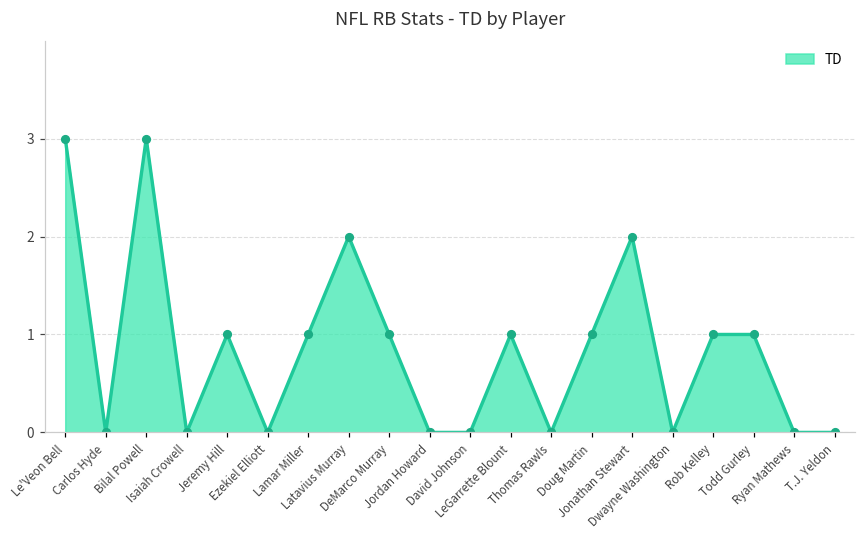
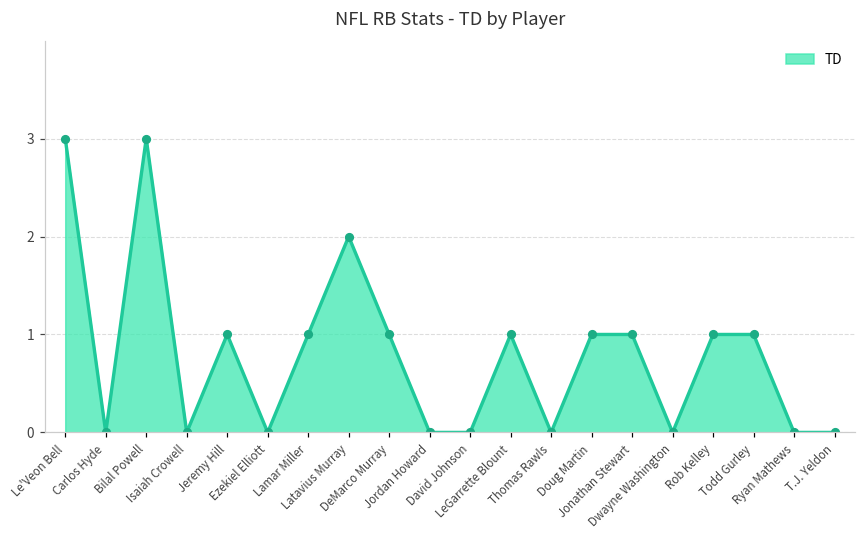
Jonathan Stewart: 2 -> 1
